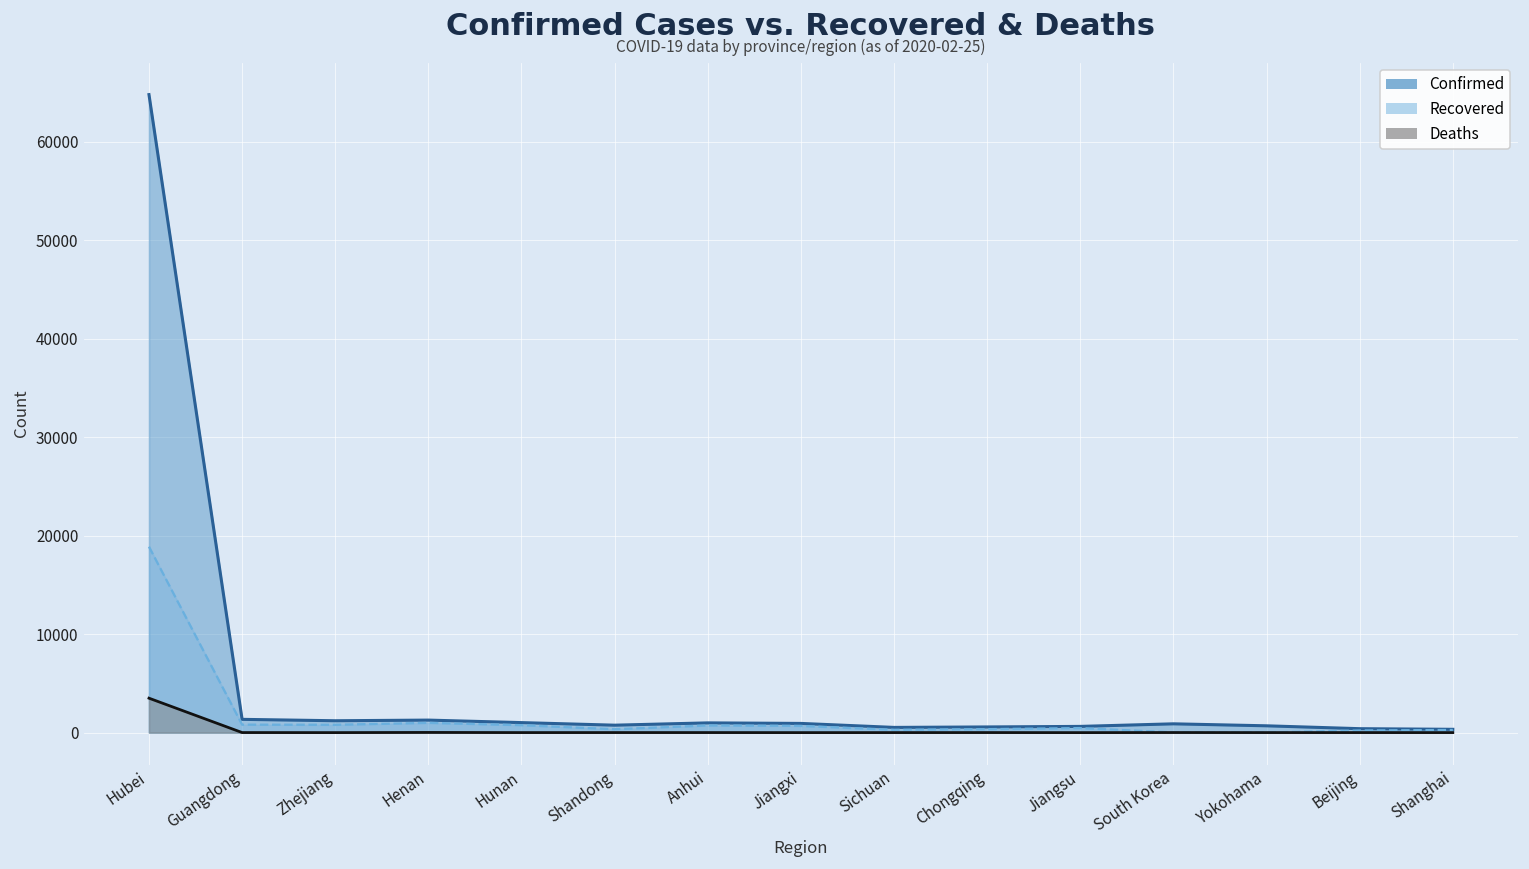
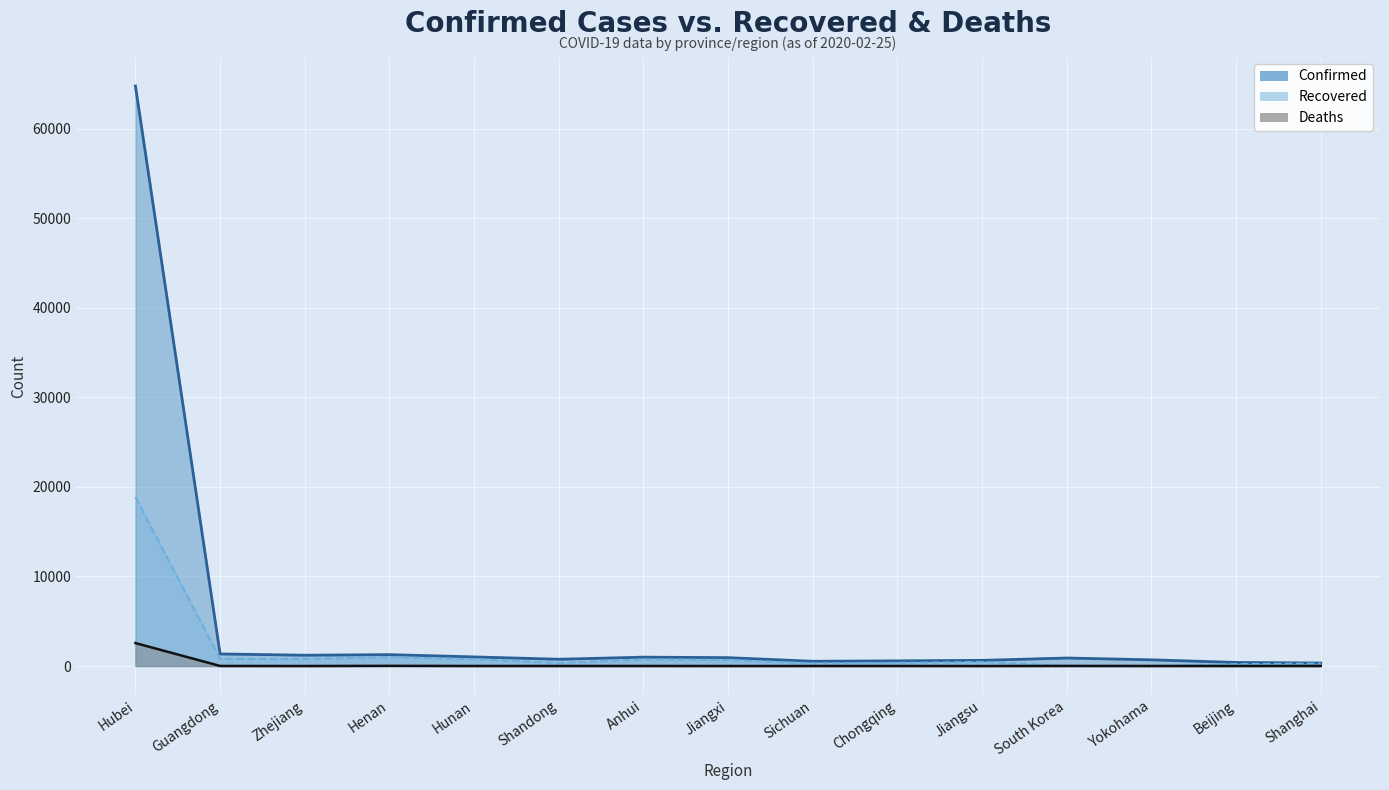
Deaths, Hubei: 3500 -> 2600
